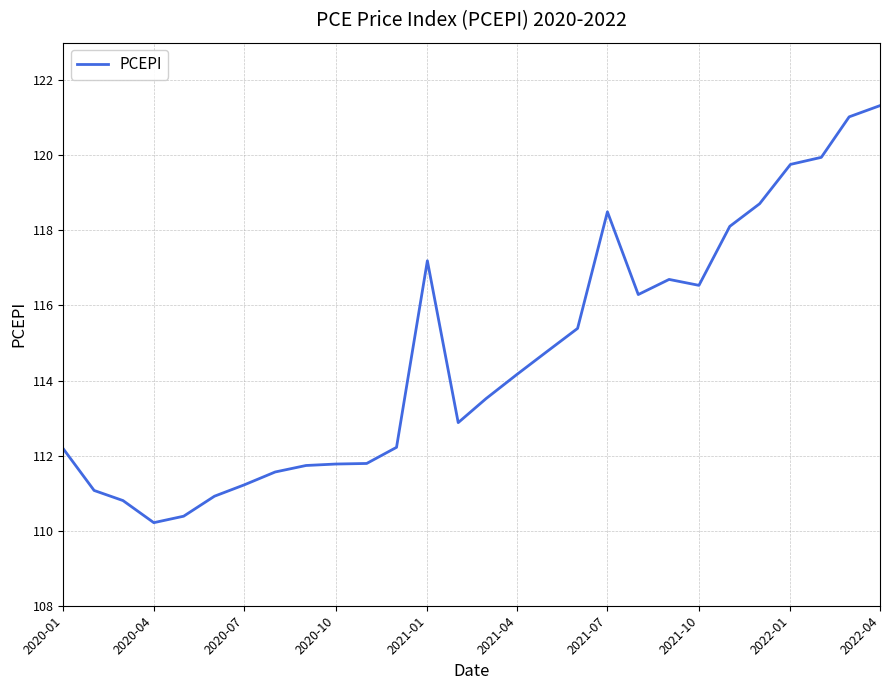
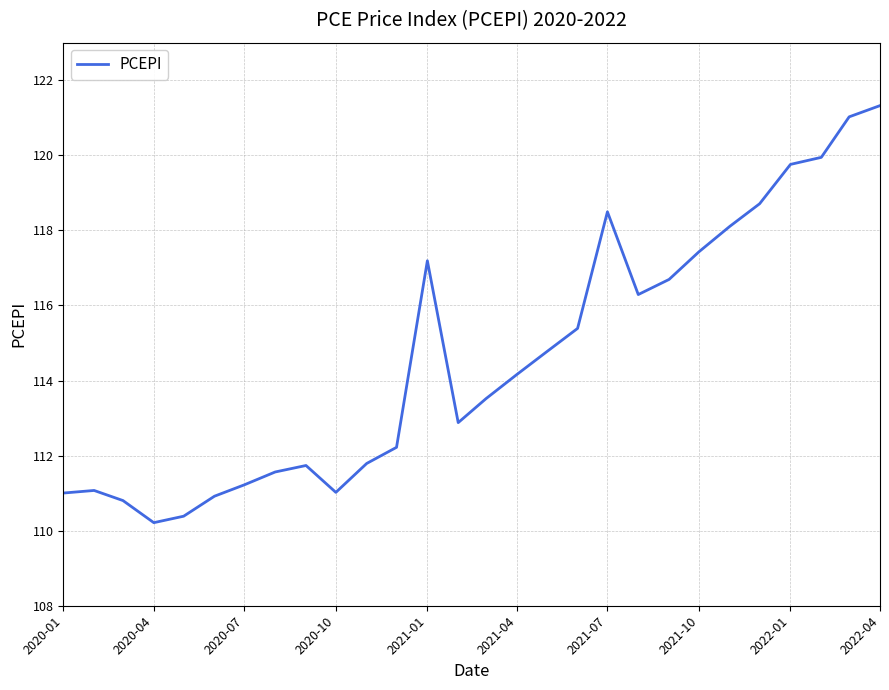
2020-01: 112.2 -> 111.0
2020-10: 111.8 -> 111.0
2021-10: 116.5 -> 117.4
